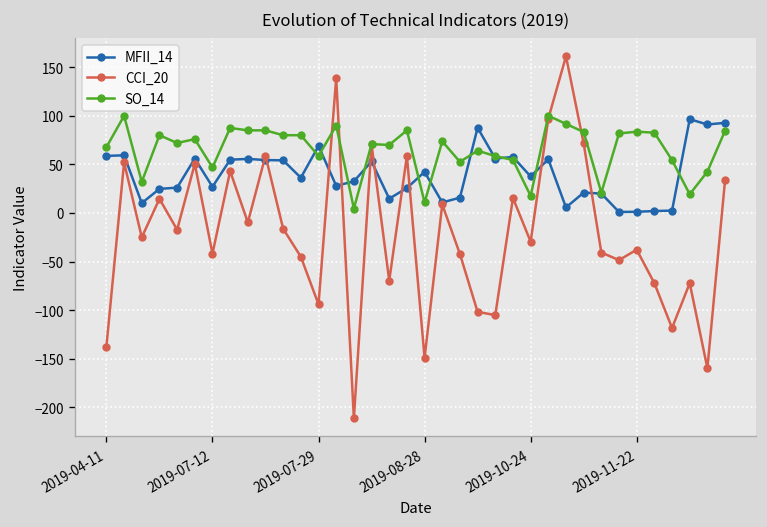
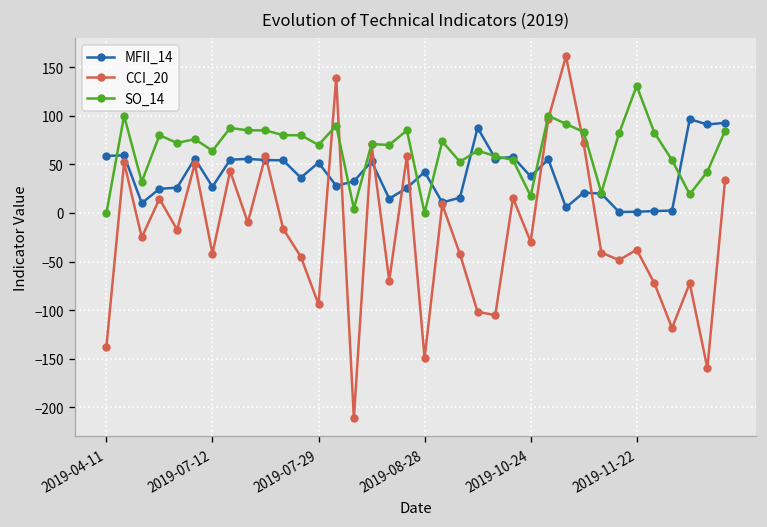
SO_14, 2019-04-11: 70 -> 0
SO_14, 2019-07-12: 50 -> 60
MFII_14, 2019-07-29: 70 -> 50
SO_14, 2019-07-29: 60 -> 70
SO_14, 2019-08-28: 10 -> 0
SO_14, 2019-11-22: 80 -> 130
